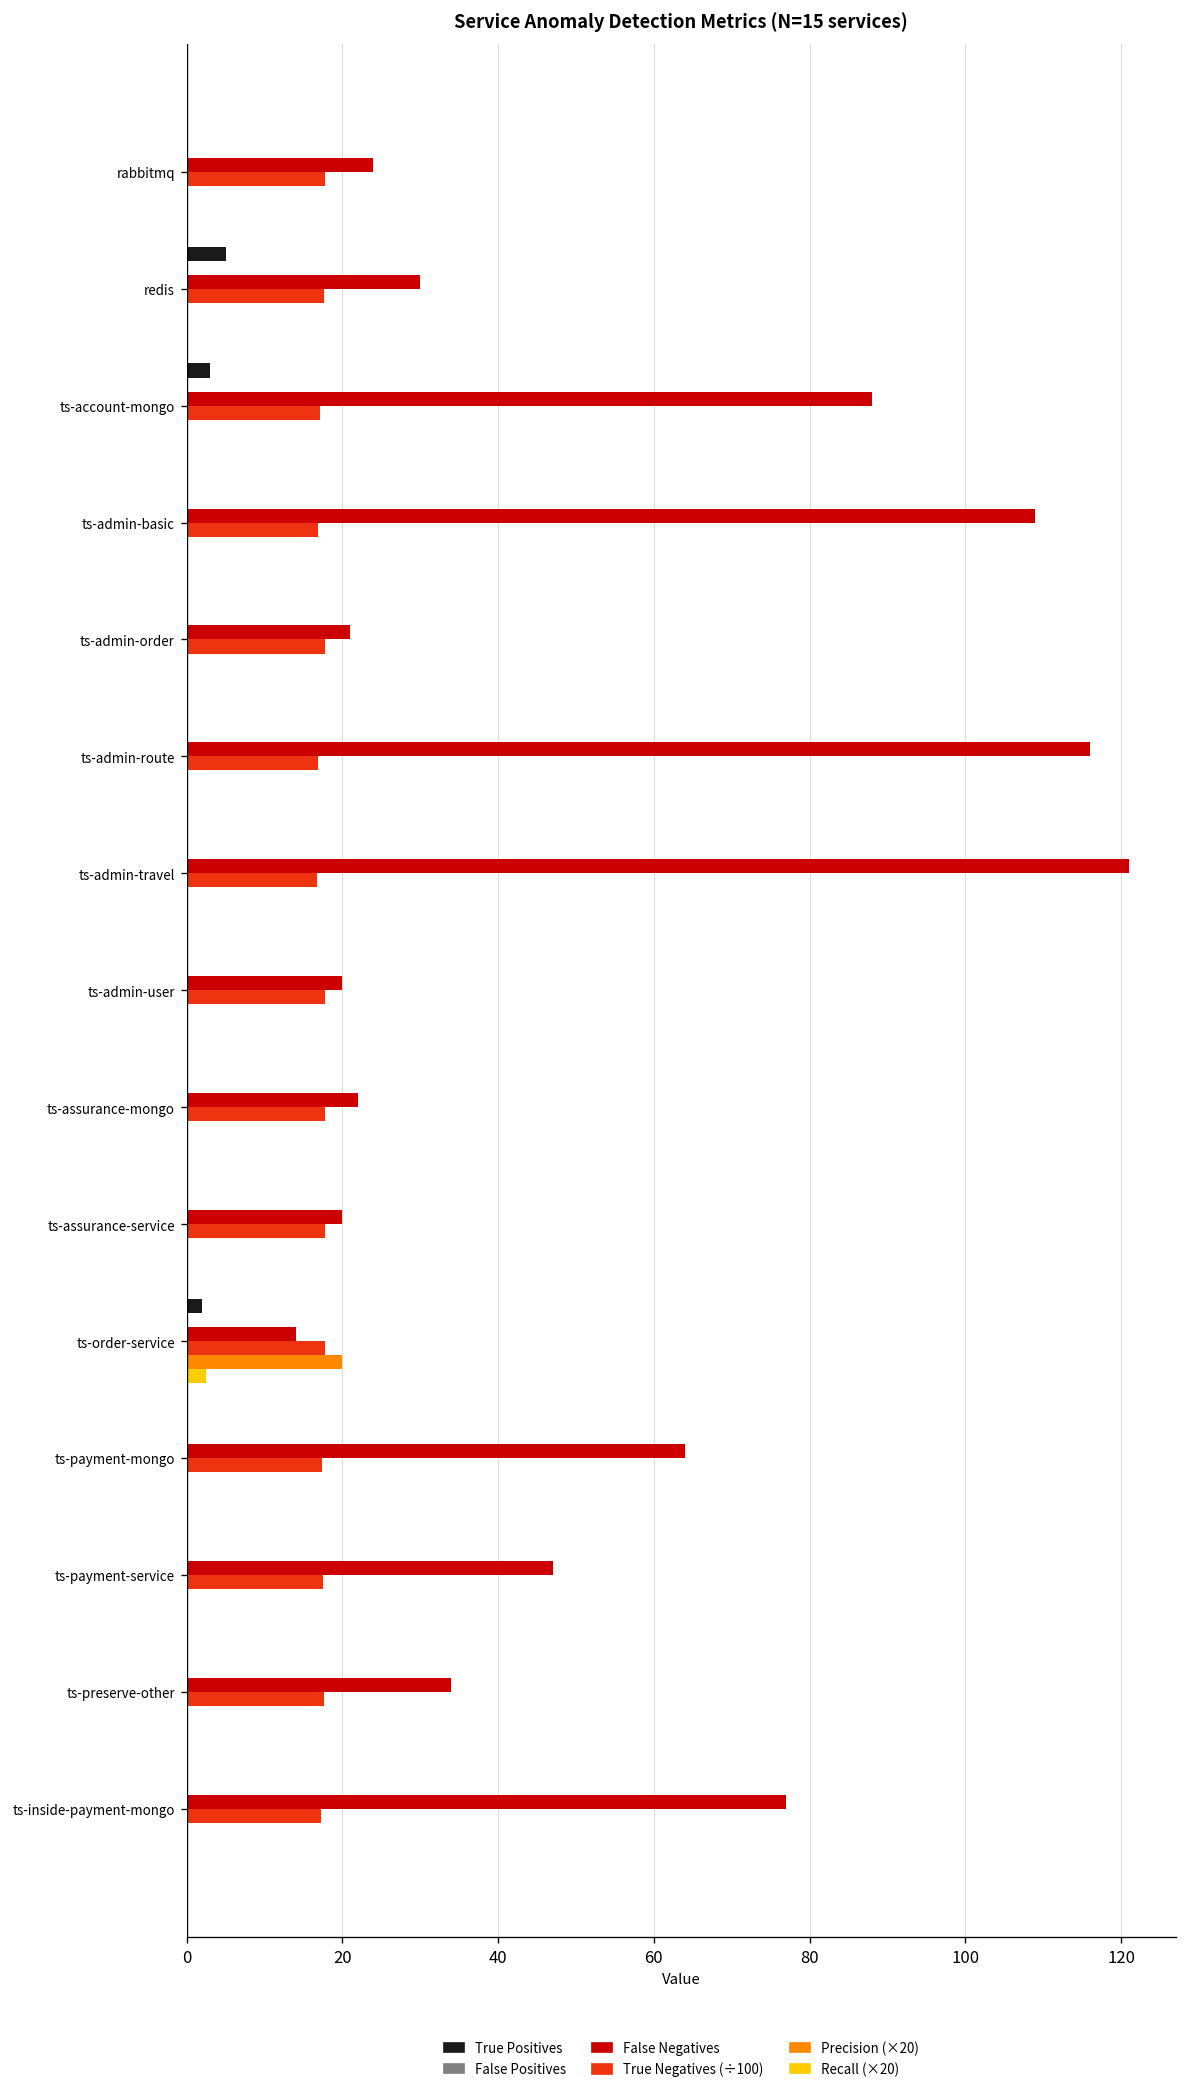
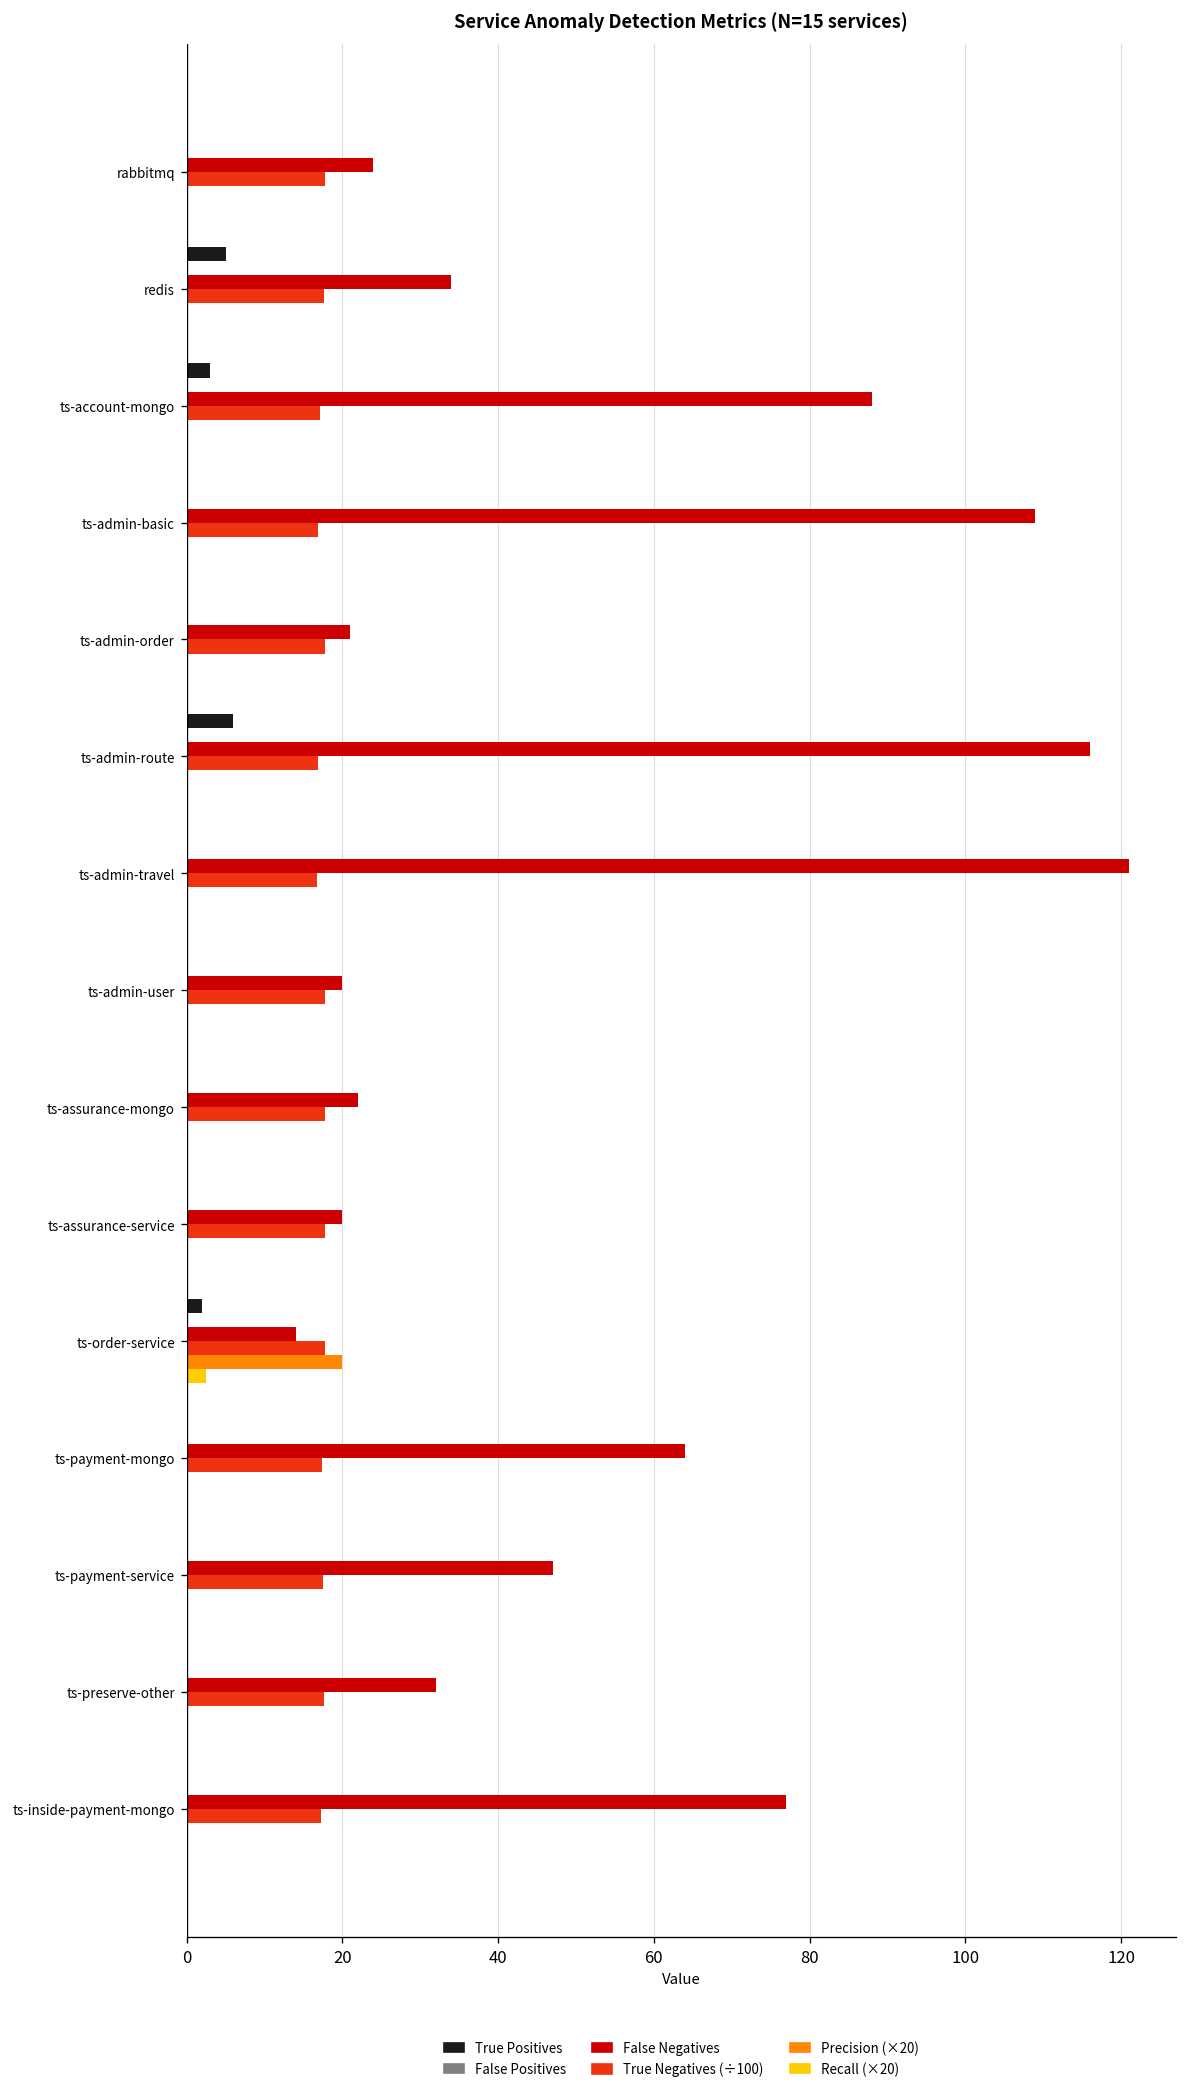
False Negatives, redis: 30 -> 34
True Positives, ts-admin-route: 0 -> 6
False Negatives, ts-preserve-other: 34 -> 32
